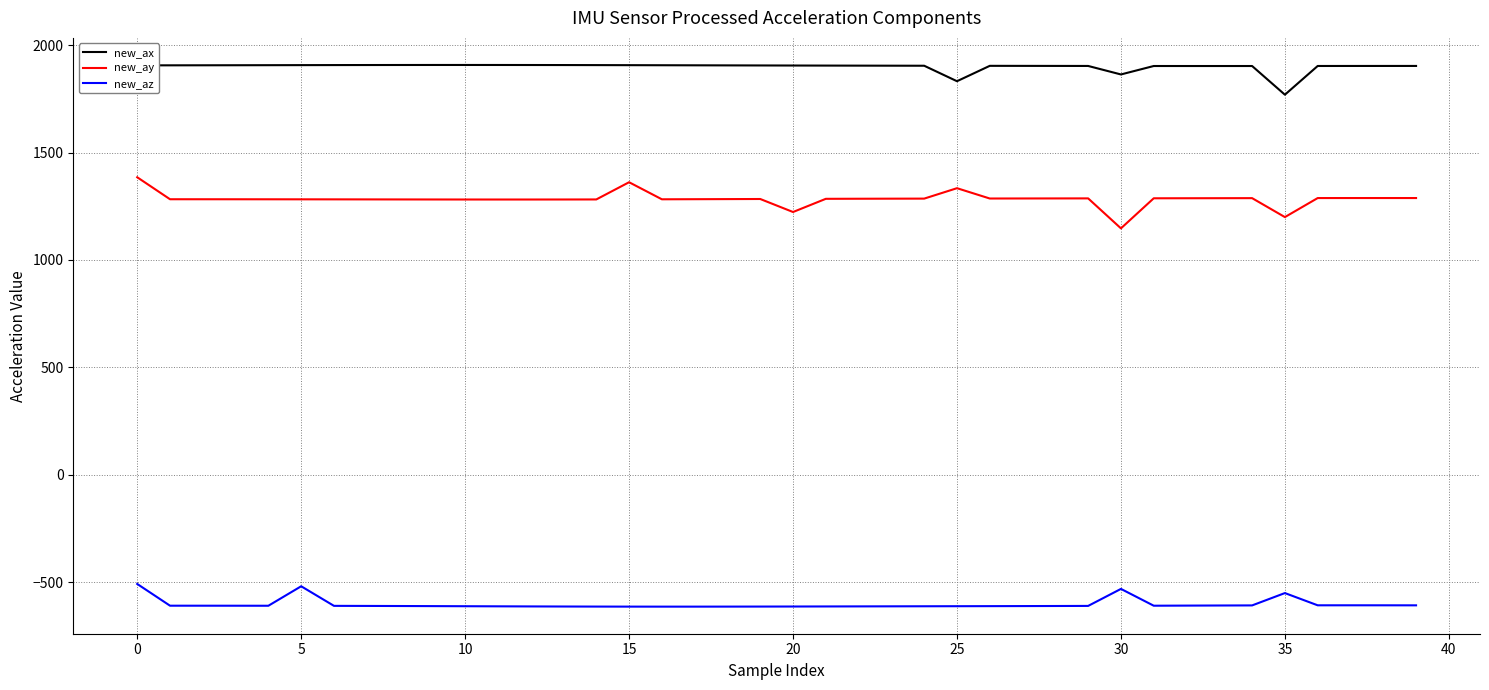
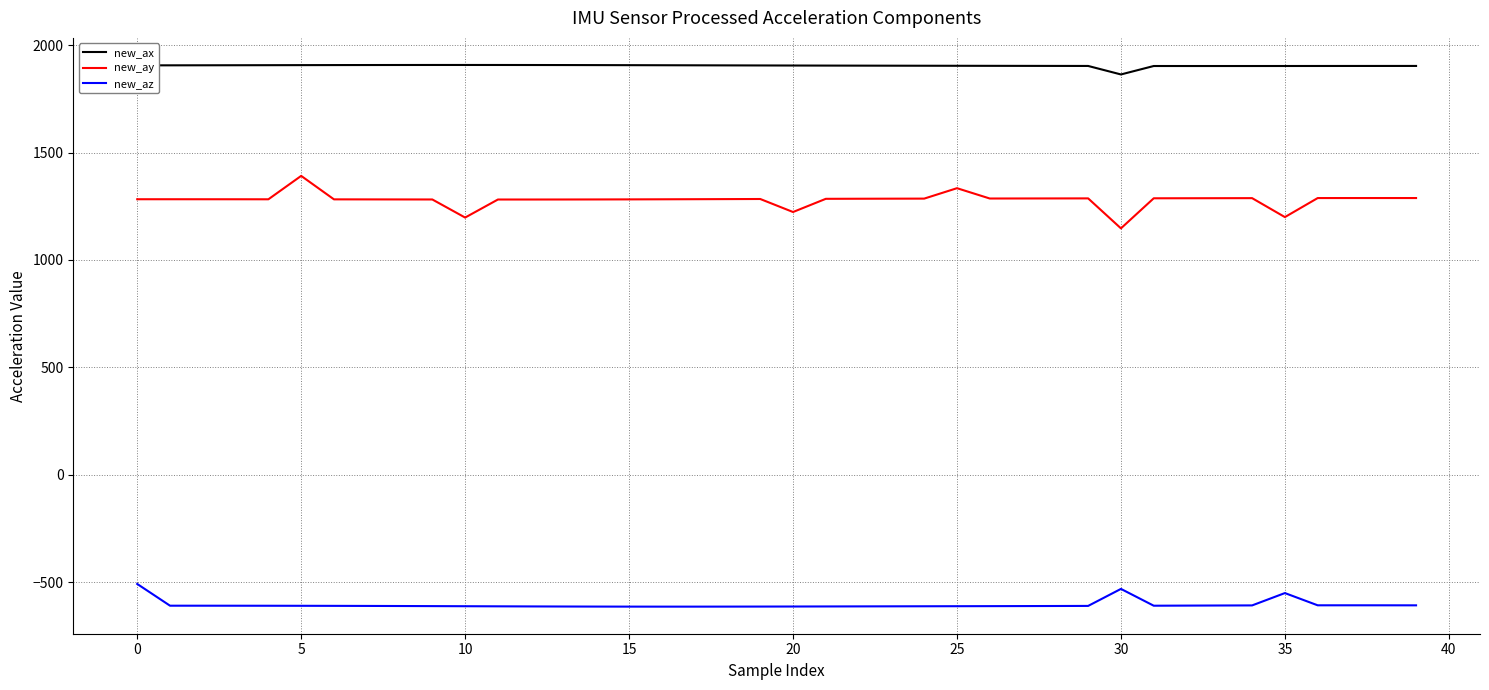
new_ay, 0: 1380 -> 1280
new_ay, 5: 1280 -> 1390
new_az, 5: -520 -> -610
new_ay, 10: 1280 -> 1200
new_ay, 15: 1360 -> 1280
new_ax, 25: 1830 -> 1900
new_ax, 35: 1770 -> 1900
